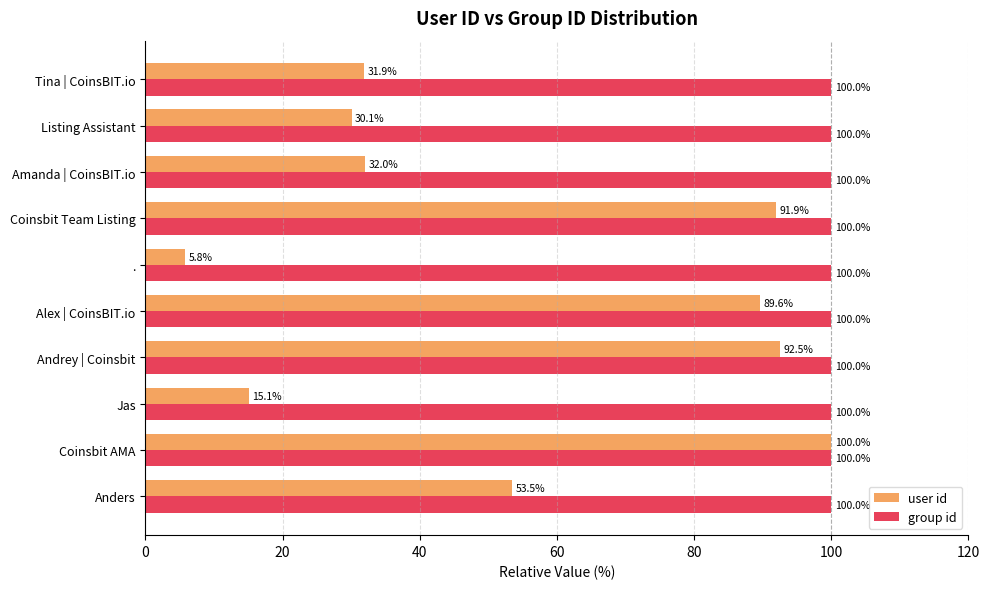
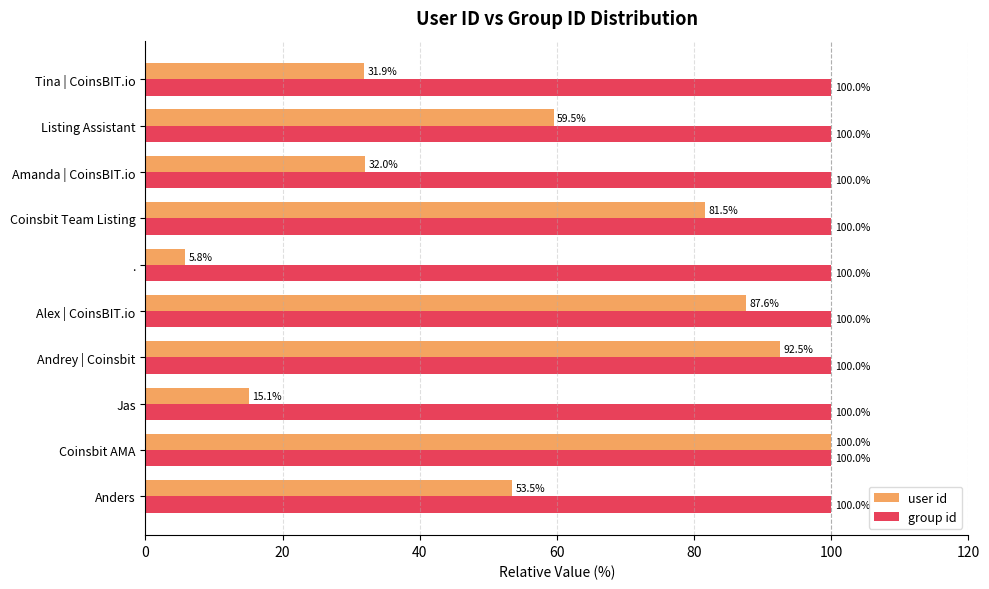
user id, Listing Assistant: 30.1% -> 59.5%
user id, Coinsbit Team Listing: 91.9% -> 81.5%
user id, Alex | CoinsBIT.io: 89.6% -> 87.6%
